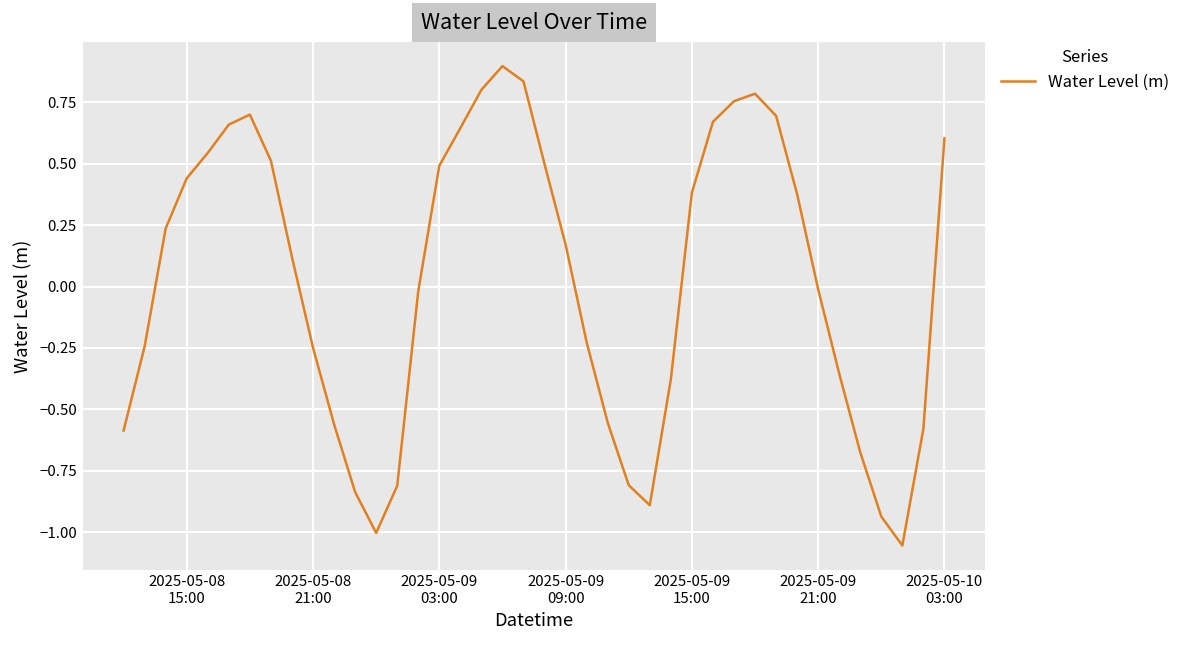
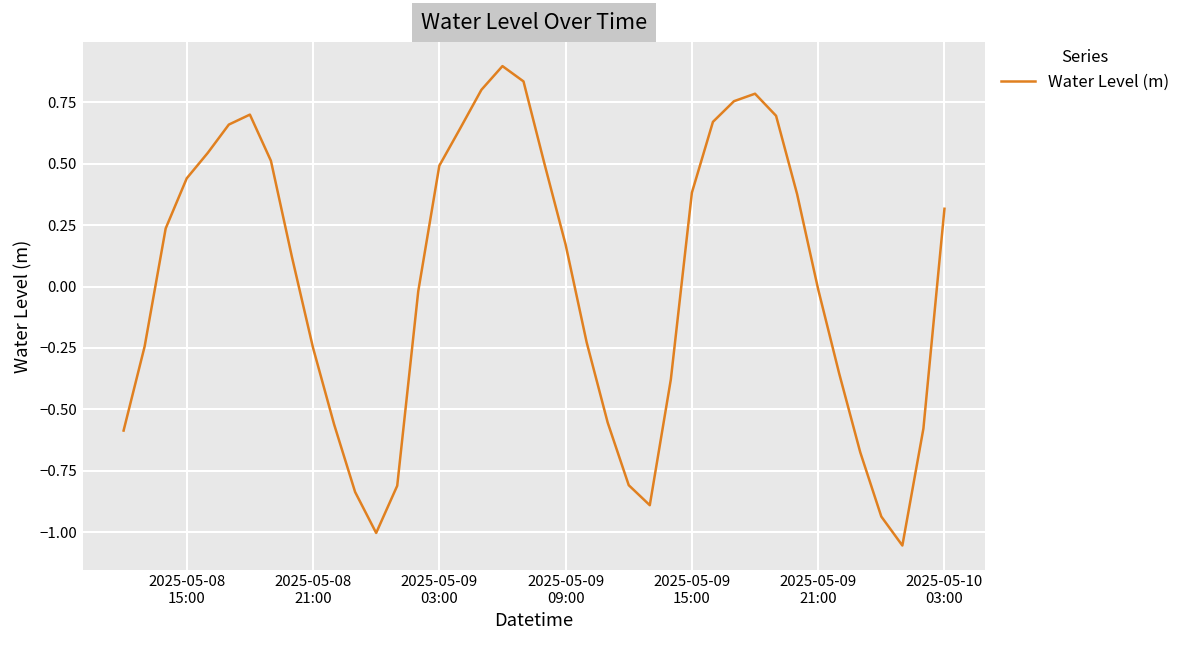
2025-05-10 03:00: 0.60 -> 0.32
